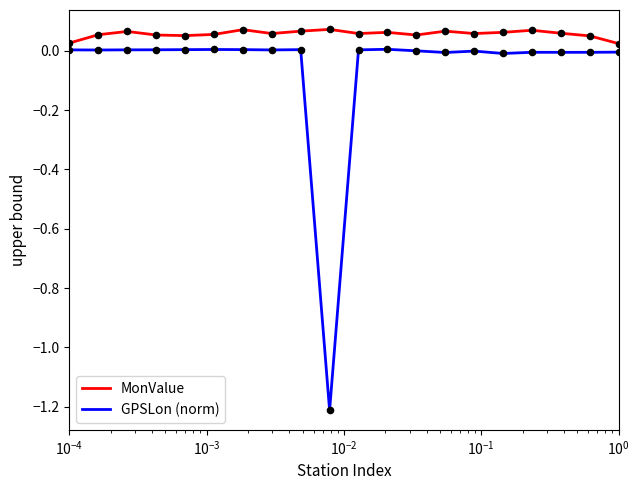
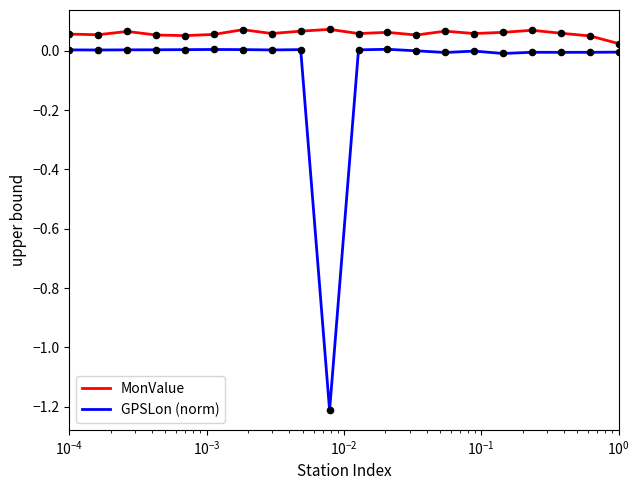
MonValue, 10^-4: 0.03 -> 0.06
